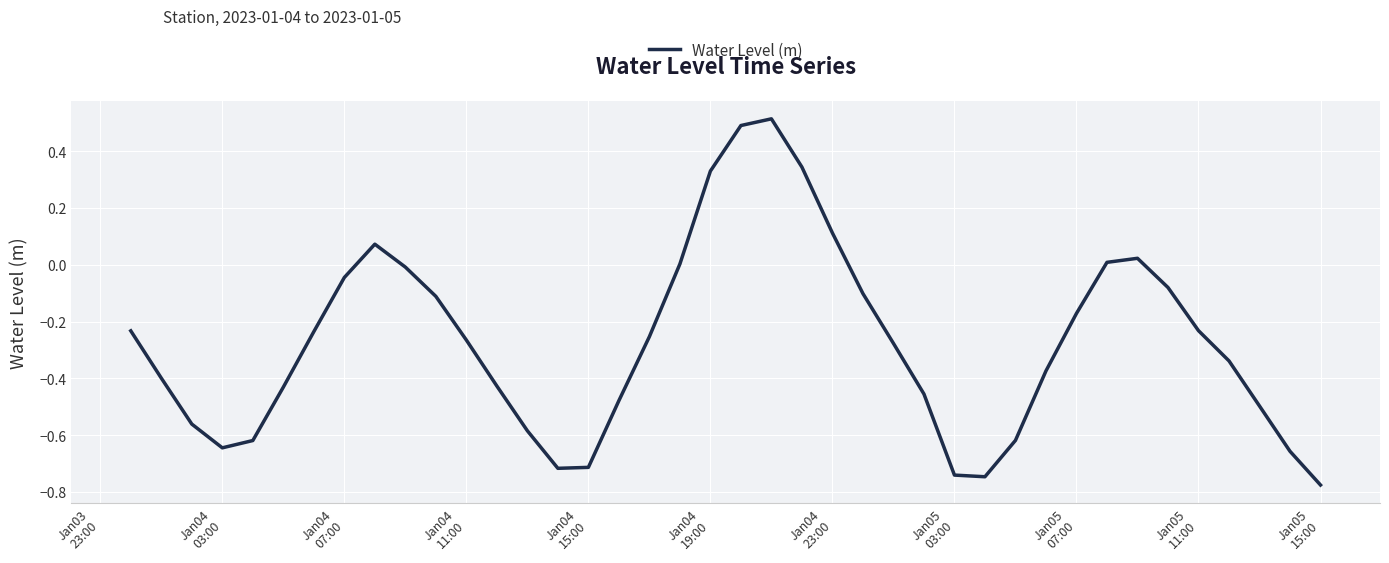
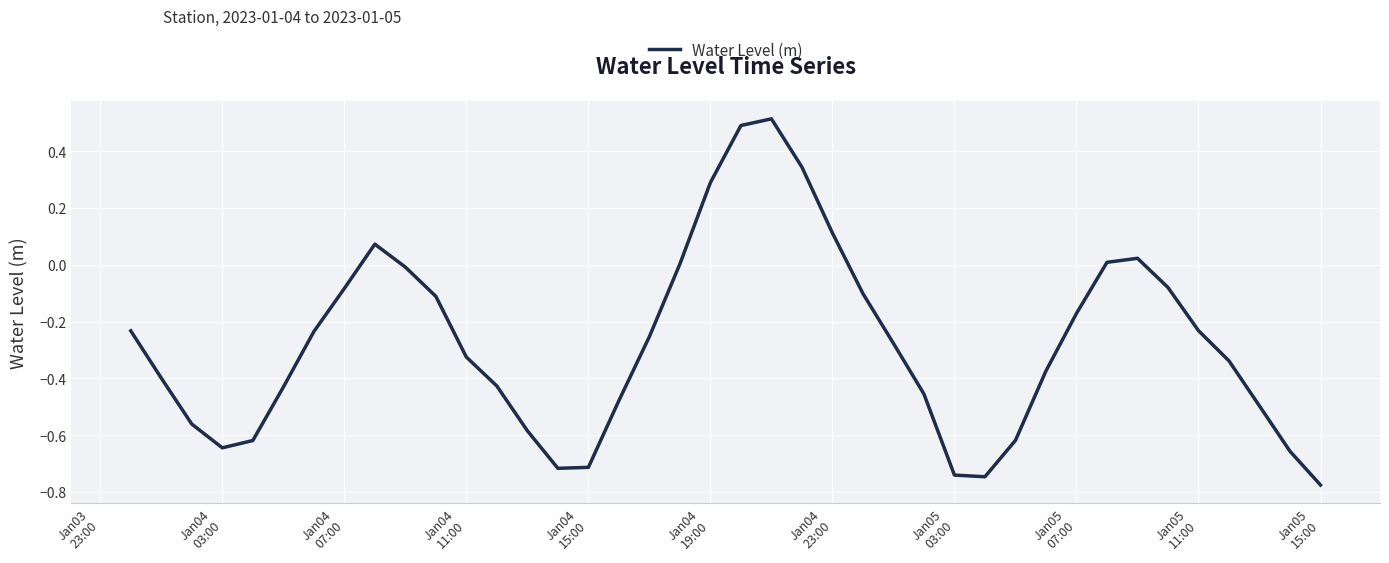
Jan04 07:00: -0.04 -> -0.08
Jan04 11:00: -0.27 -> -0.33
Jan04 19:00: 0.33 -> 0.29
